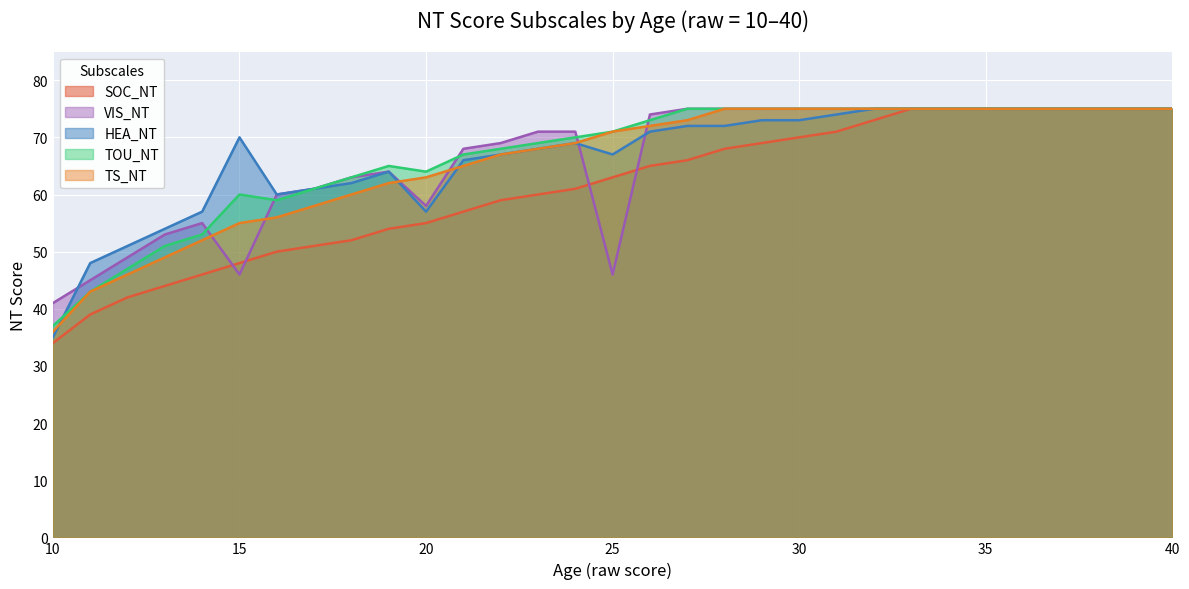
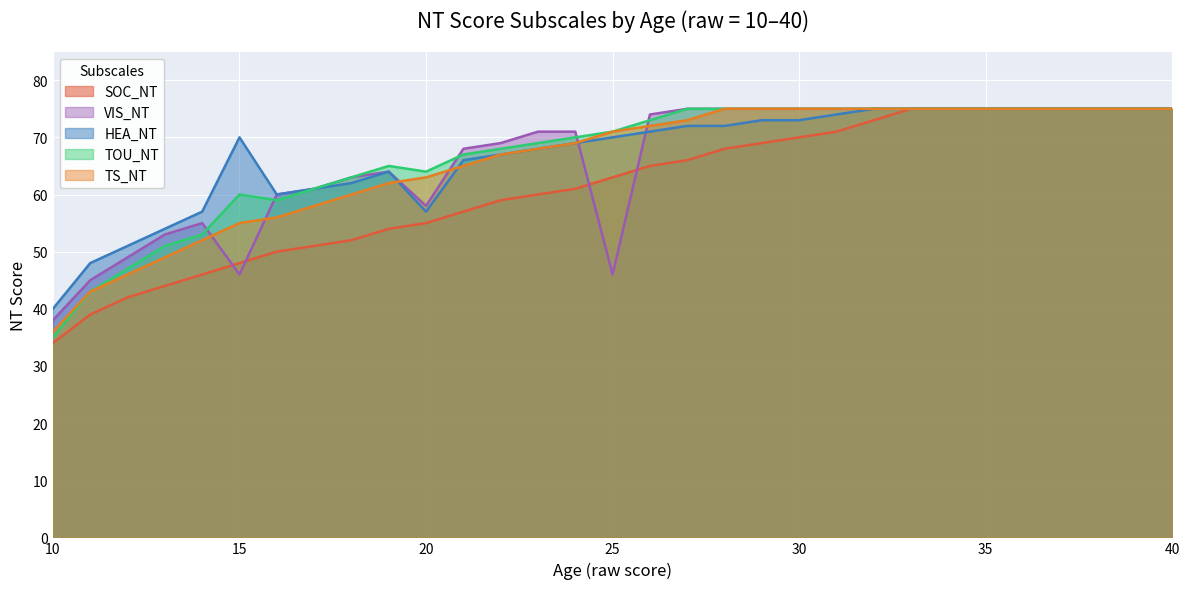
VIS_NT, 10: 41 -> 38
HEA_NT, 10: 35 -> 40
TOU_NT, 10: 37 -> 35
HEA_NT, 25: 67 -> 70
